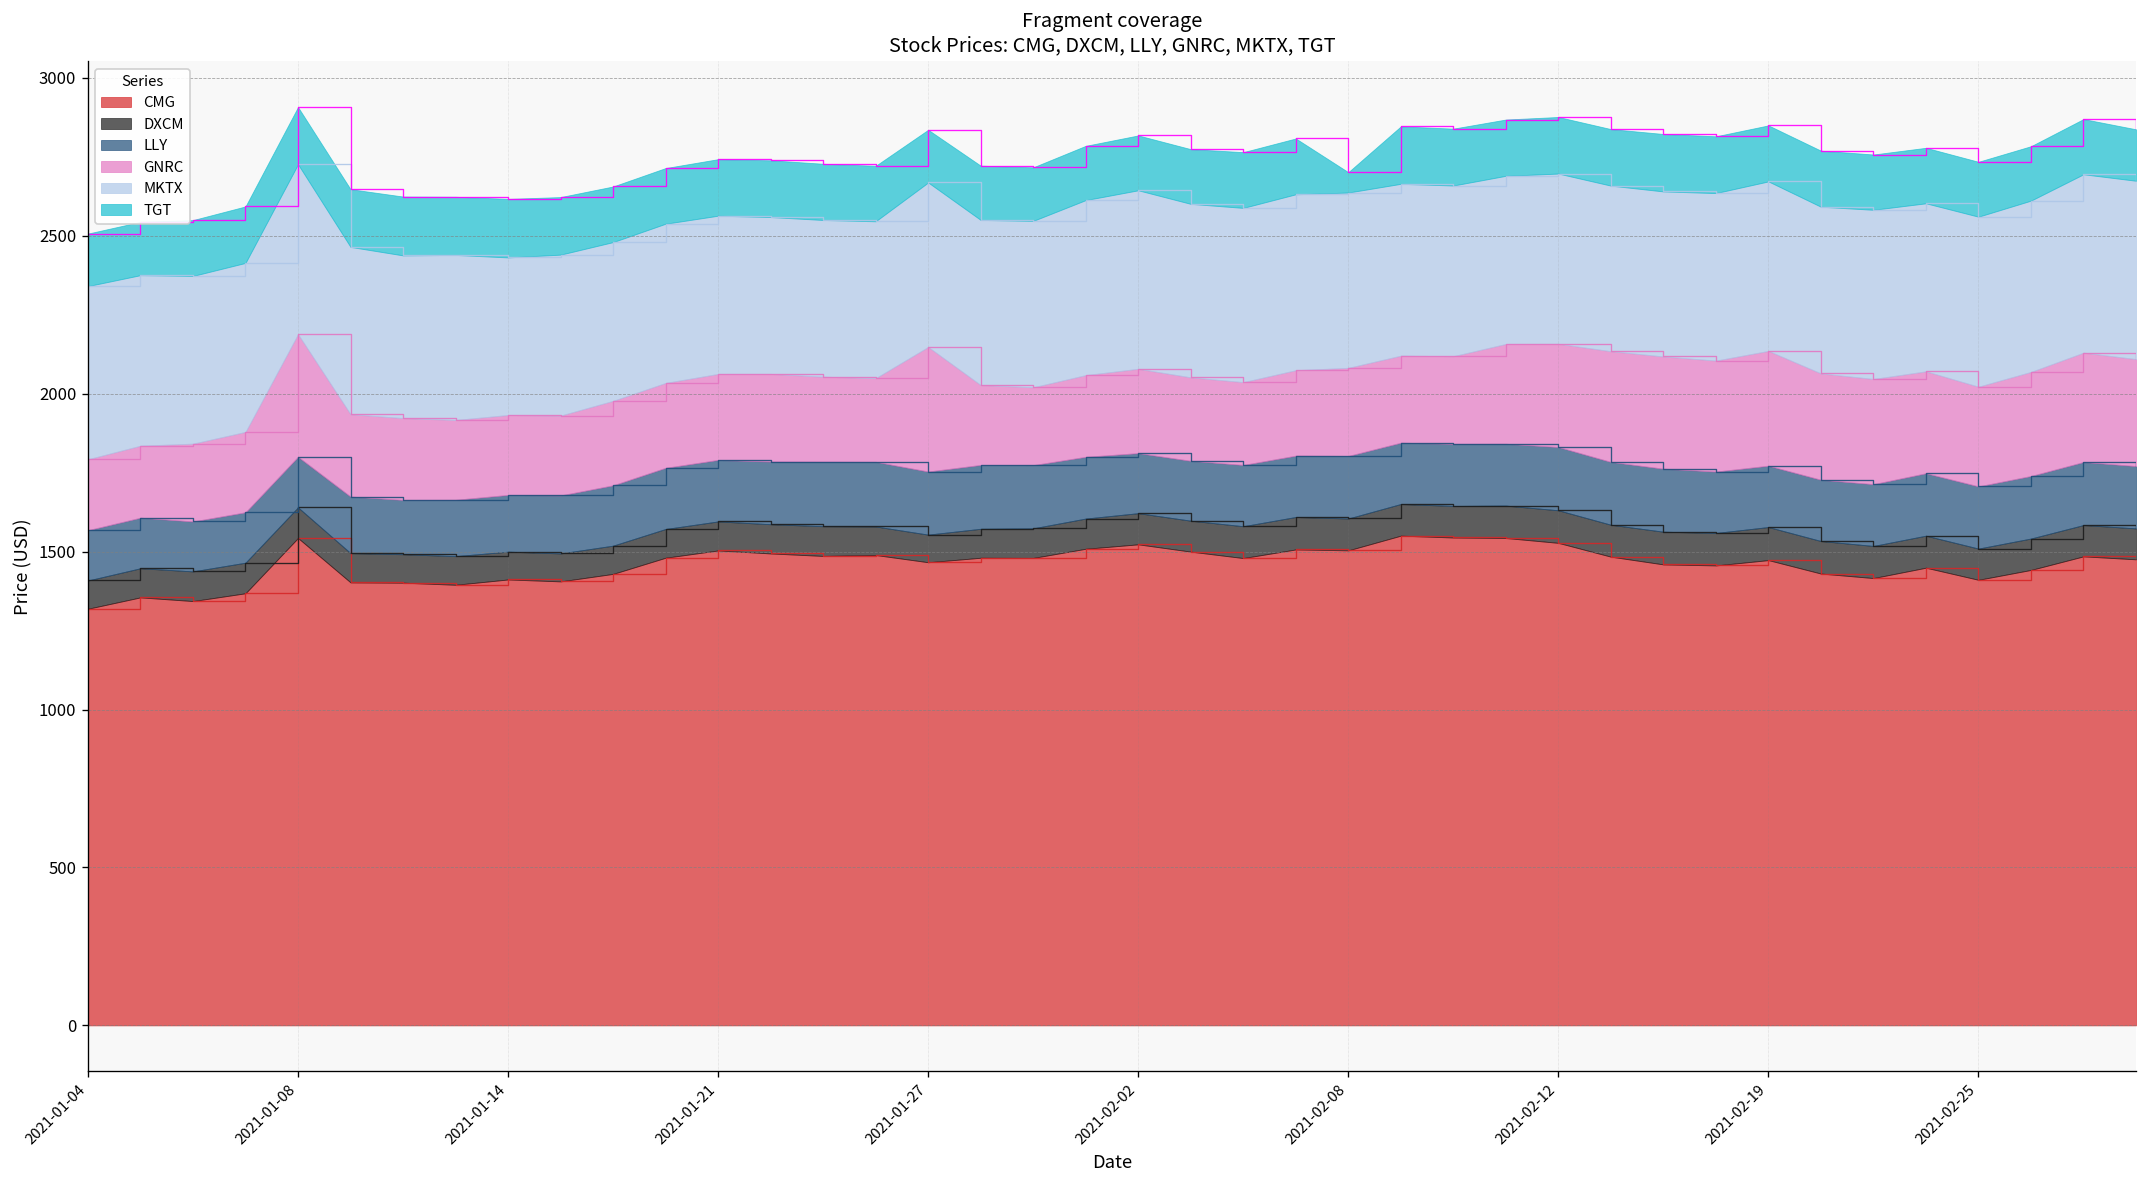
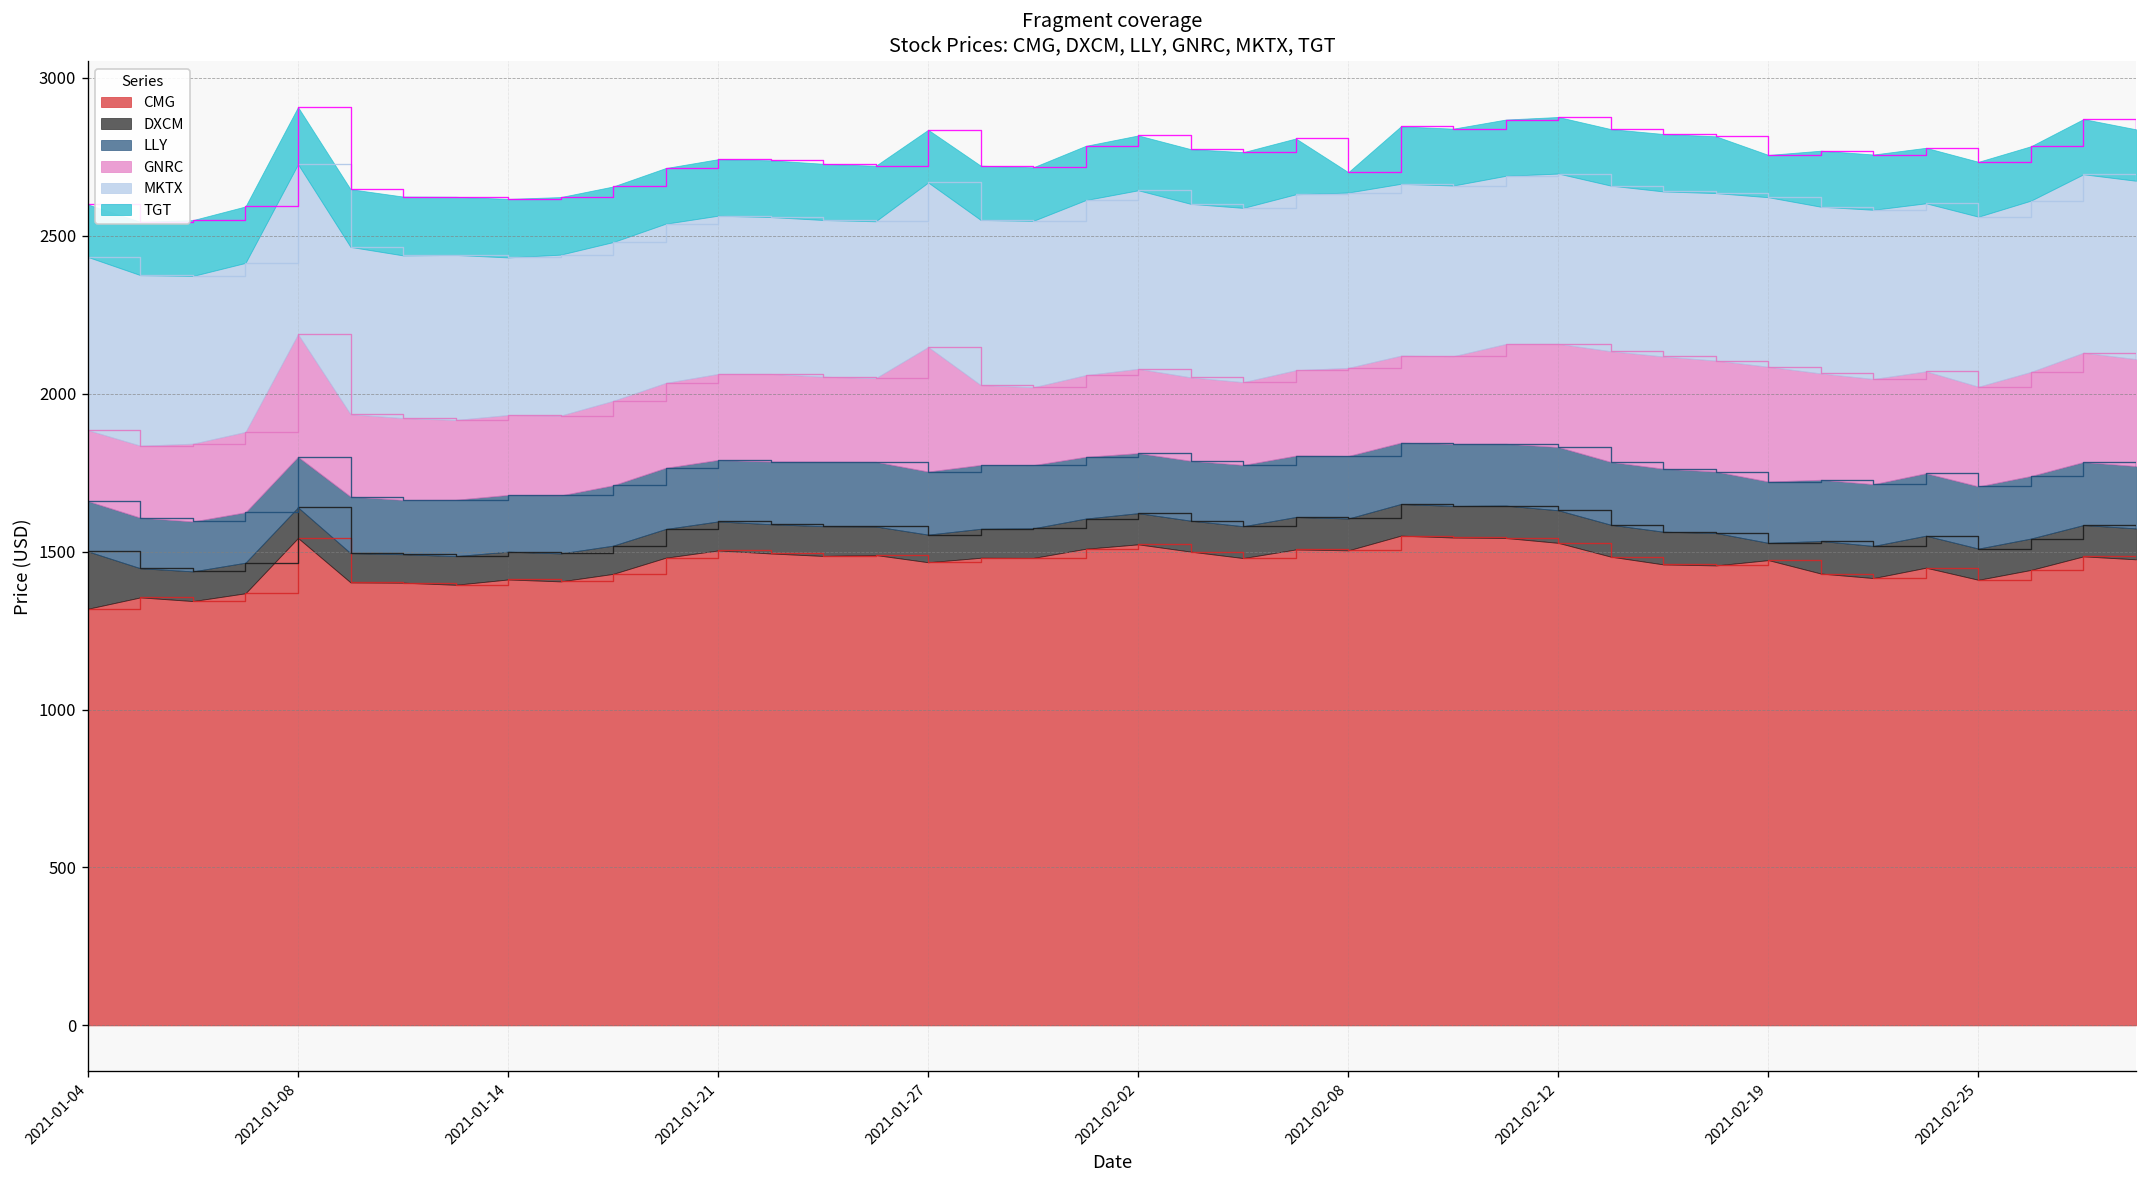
DXCM, 2021-01-04: 90 -> 180
DXCM, 2021-02-19: 100 -> 50
TGT, 2021-02-19: 180 -> 130
